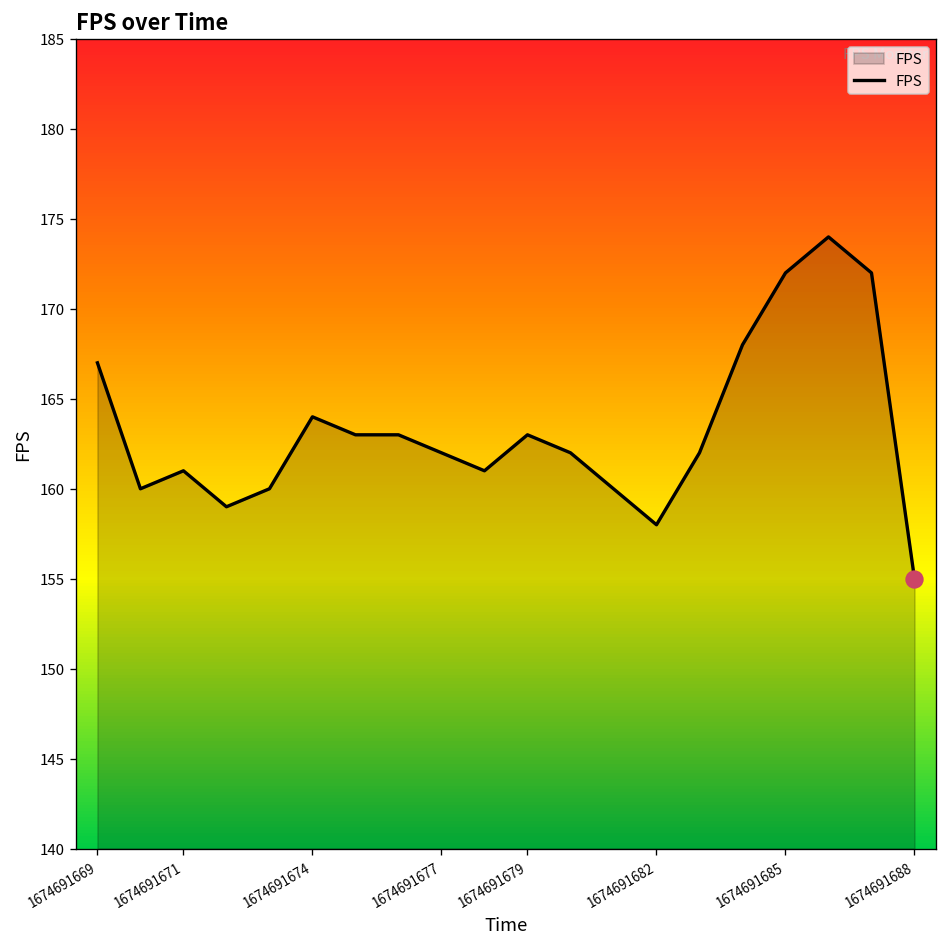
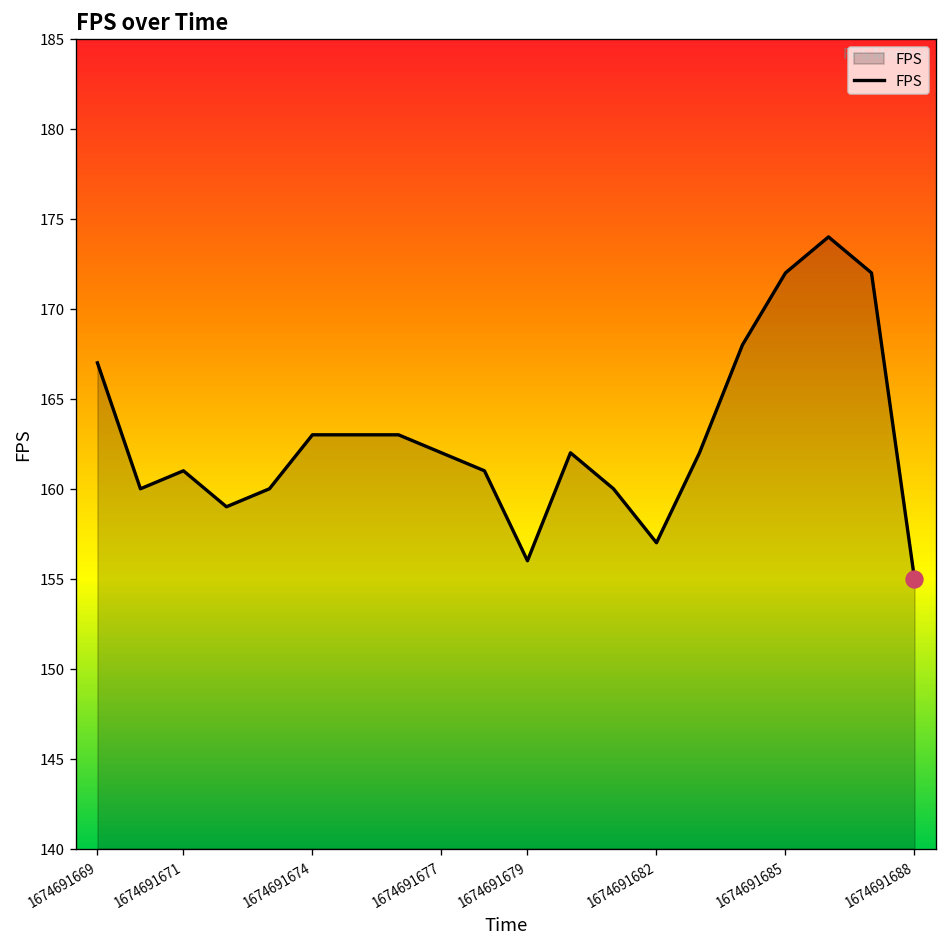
FPS, 1674691674: 164 -> 163
FPS, 1674691679: 163 -> 156
FPS, 1674691682: 158 -> 157
